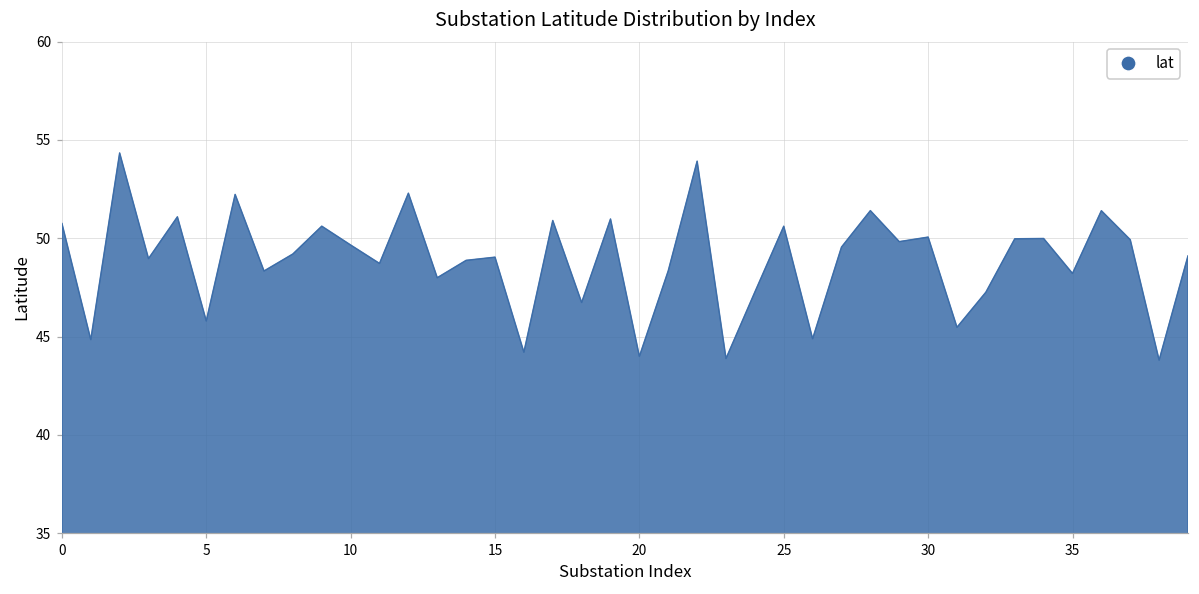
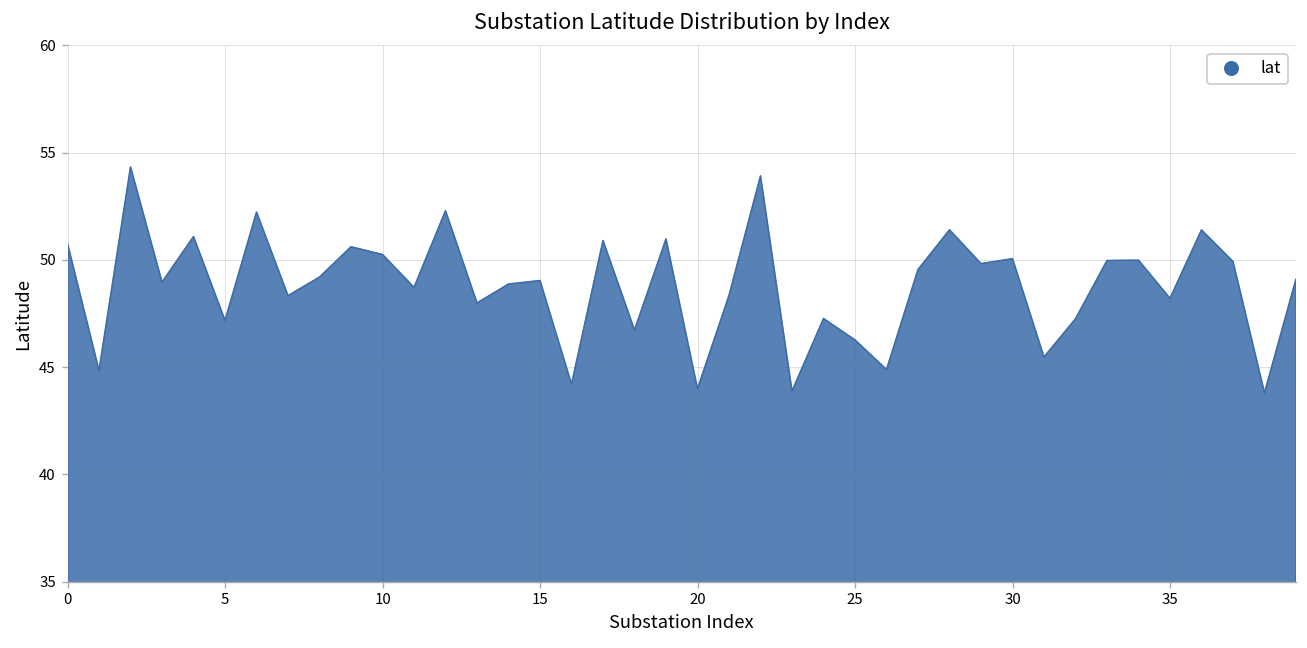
5: 45.8 -> 47.2
10: 49.7 -> 50.3
25: 50.6 -> 46.3
